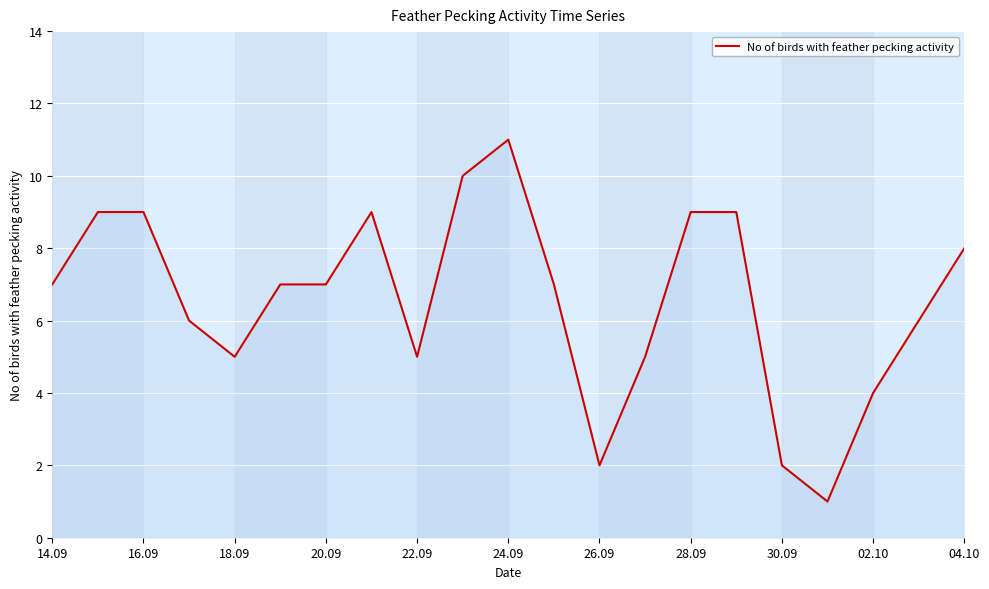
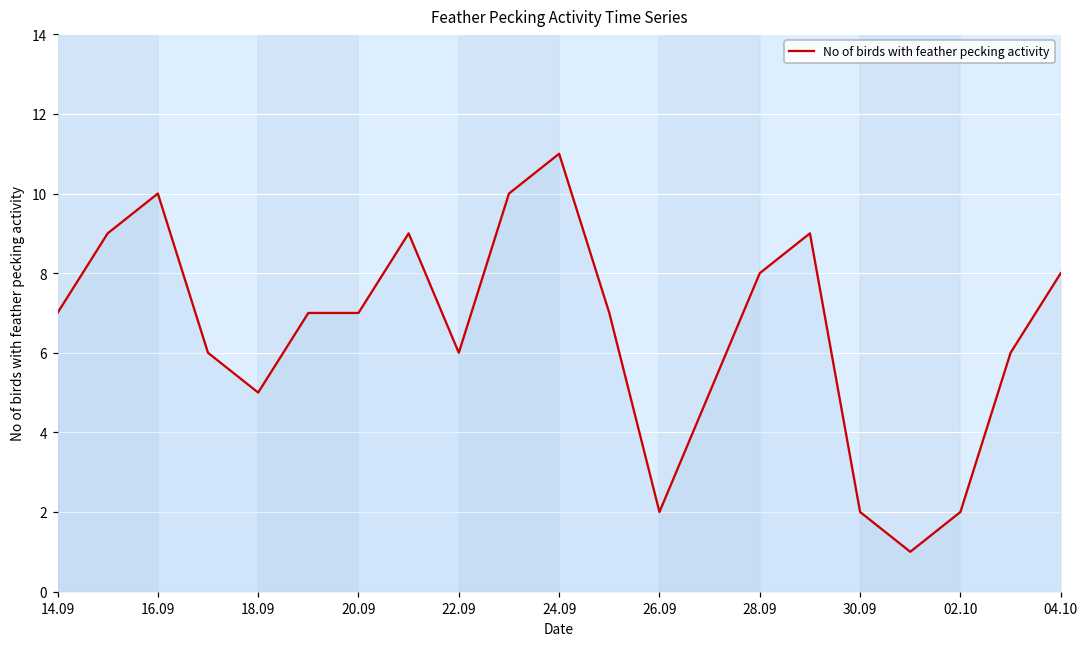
16.09: 9 -> 10
22.09: 5 -> 6
28.09: 9 -> 8
02.10: 4 -> 2
